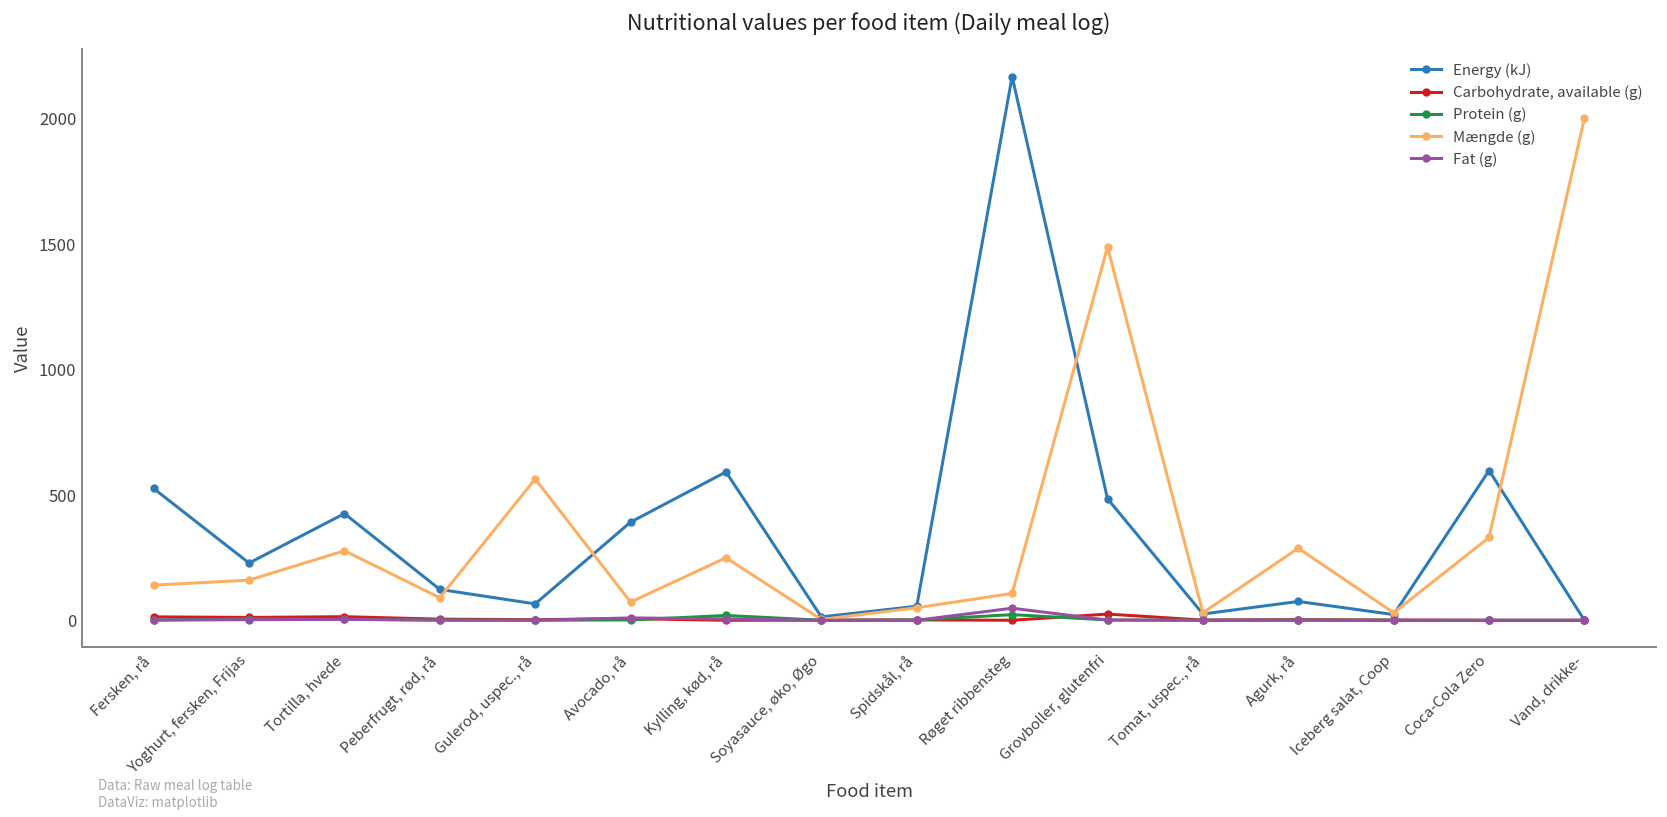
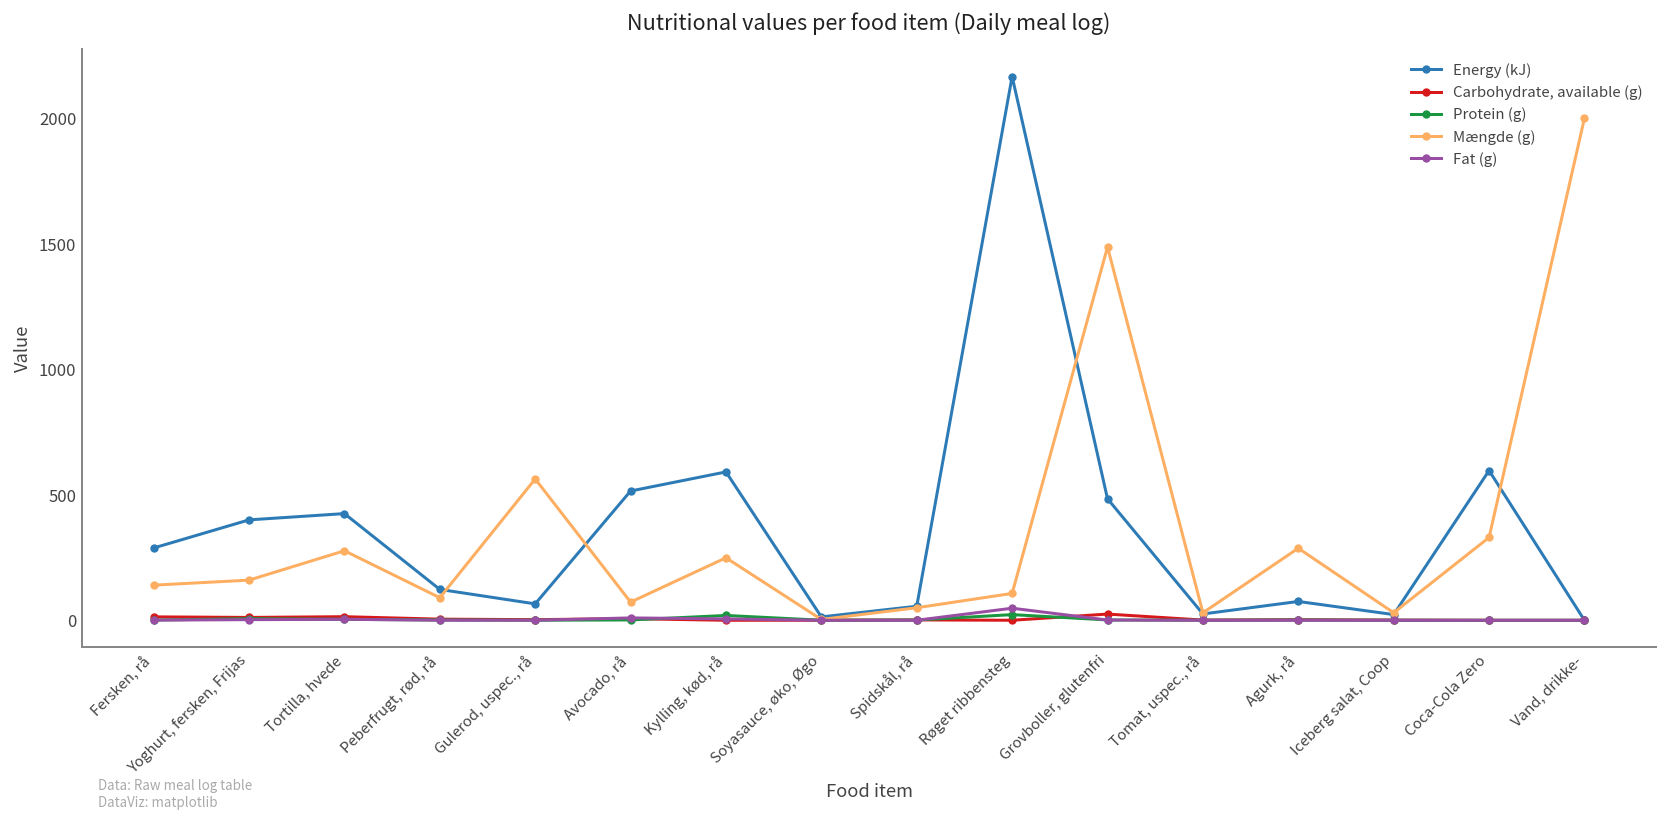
Energy (kJ), Fersken, rå: 530 -> 290
Energy (kJ), Yoghurt, fersken, Frijas: 230 -> 400
Energy (kJ), Avocado, rå: 390 -> 520
